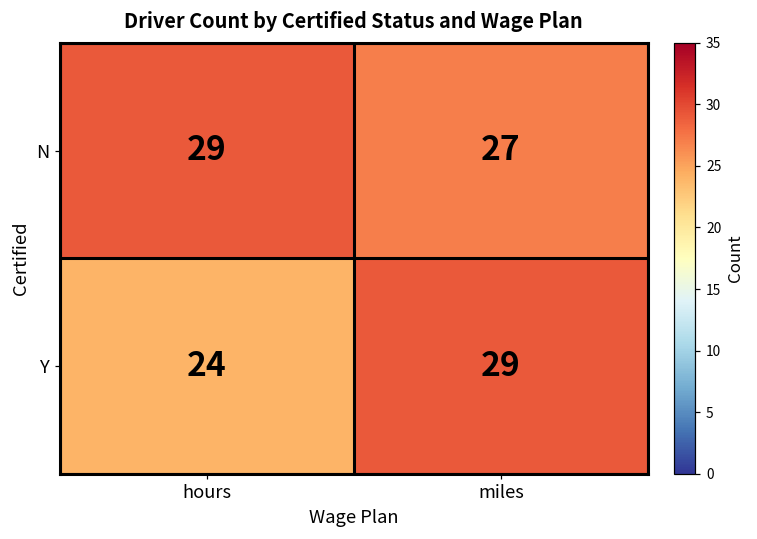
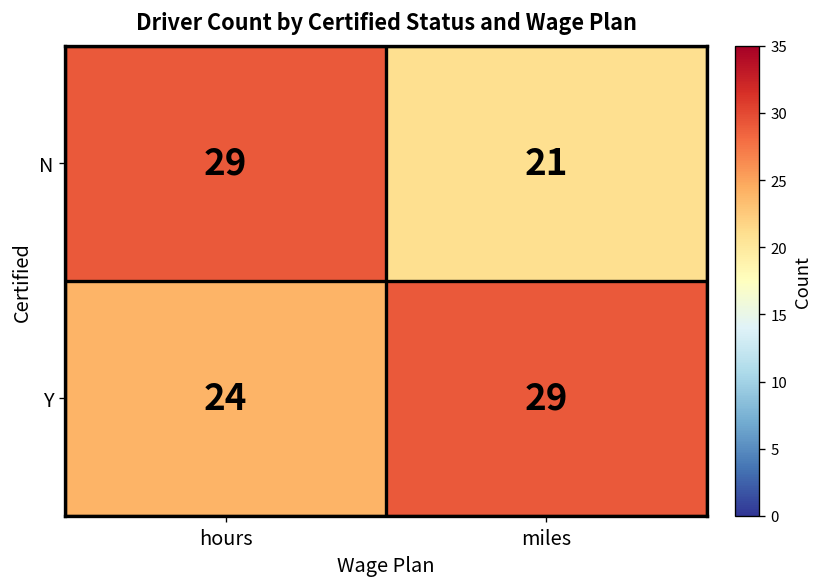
N, miles: 27 -> 21
